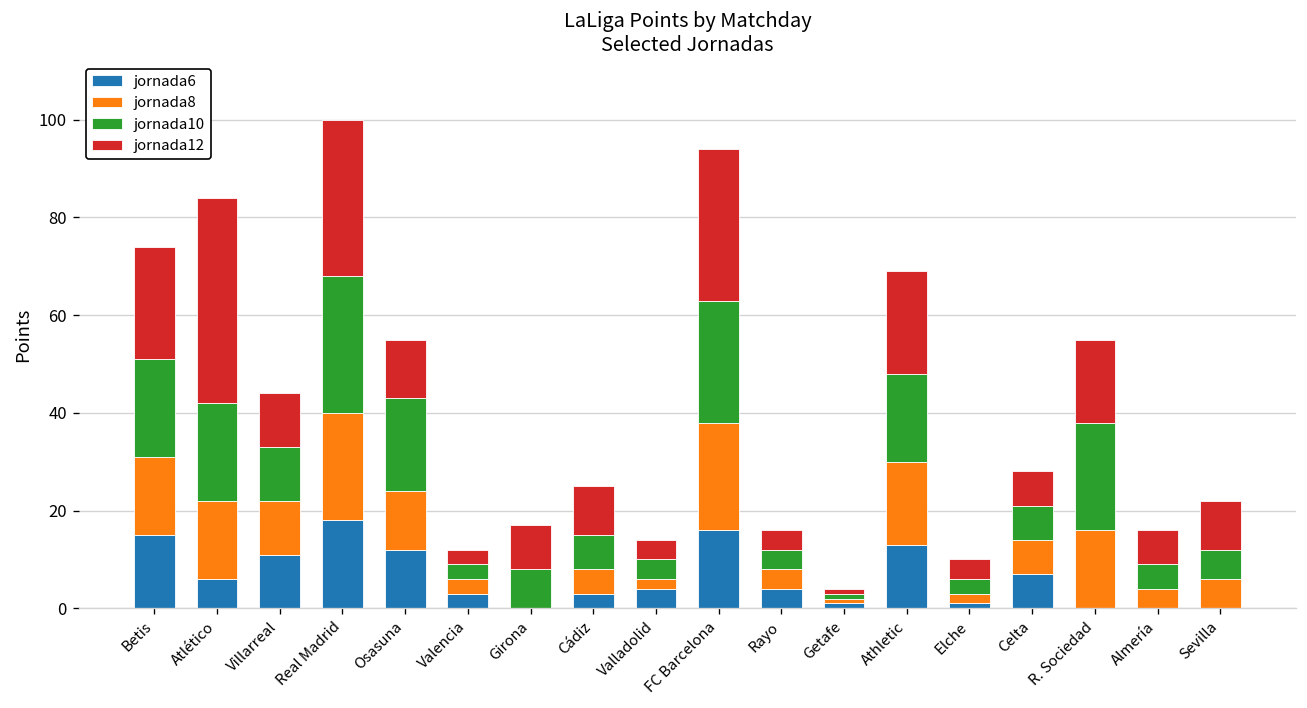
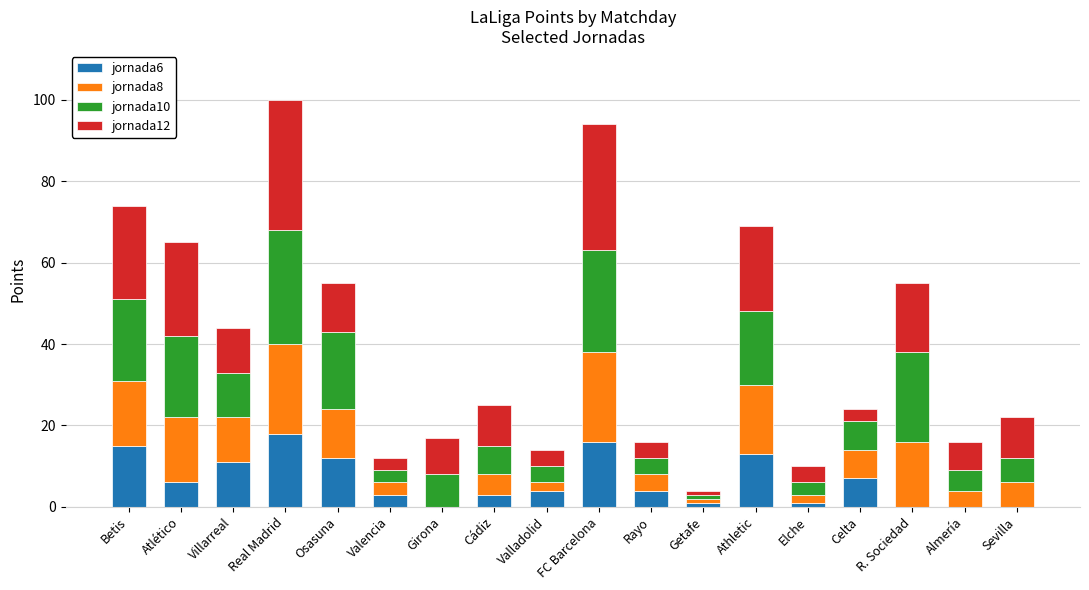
jornada12, Atlético: 42 -> 23
jornada12, Celta: 7 -> 3
